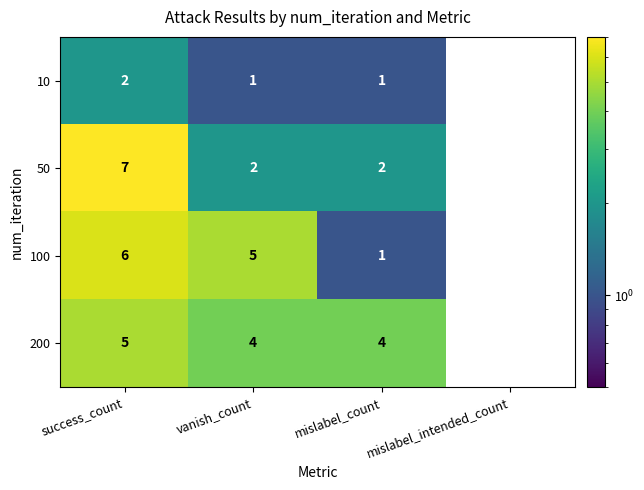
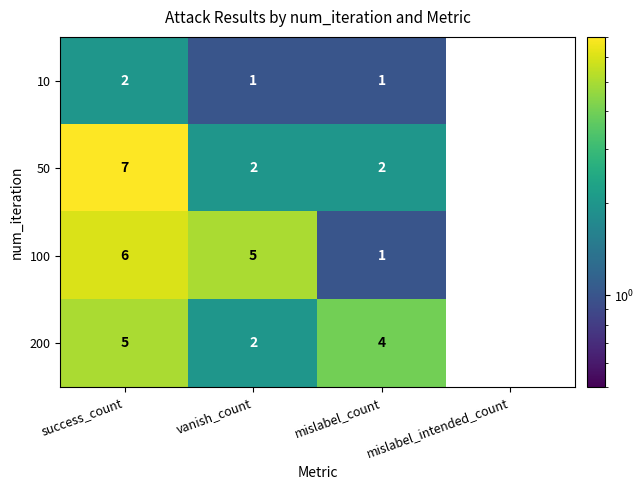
200, vanish_count: 4 -> 2
